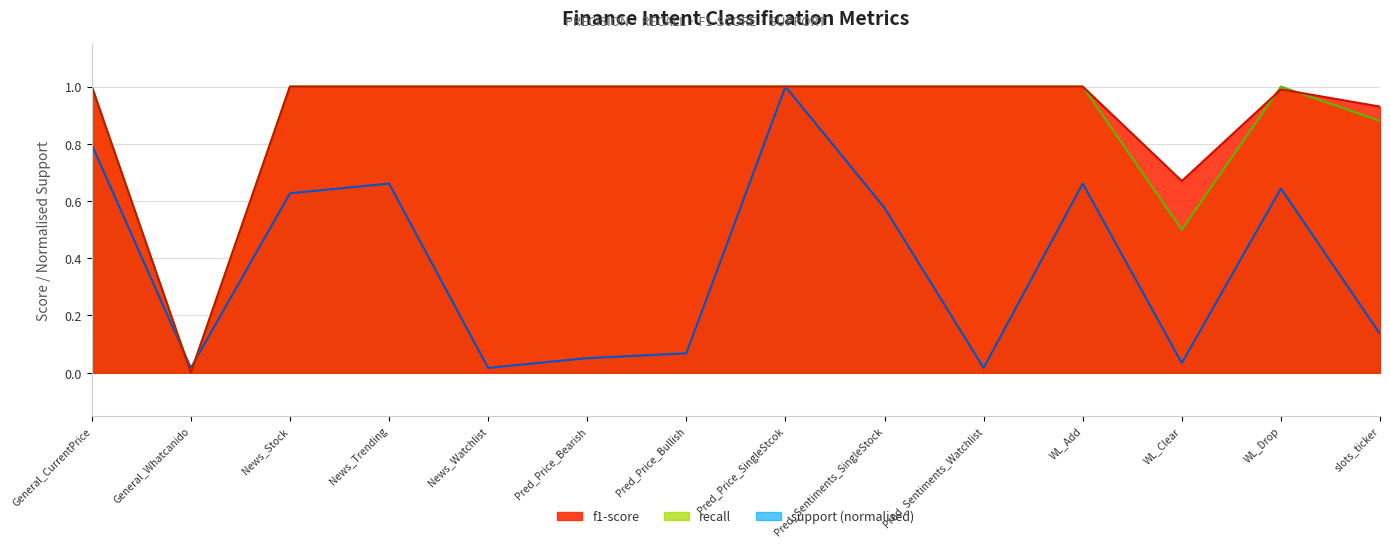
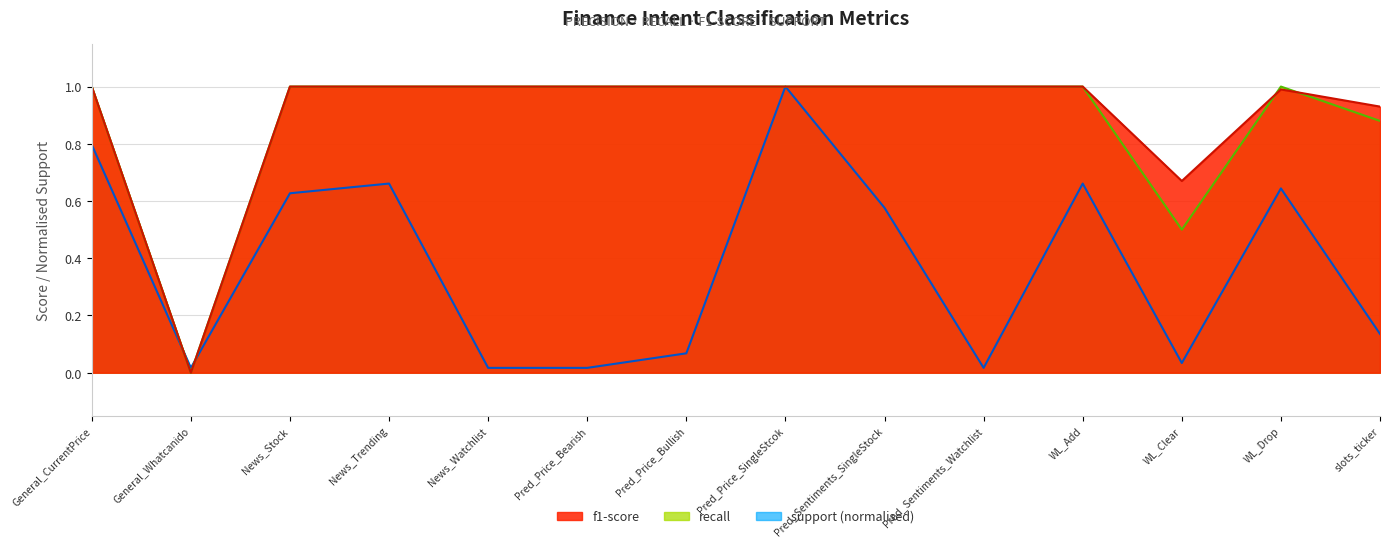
support (normalised), Pred_Price_Bearish: 0.05 -> 0.02
